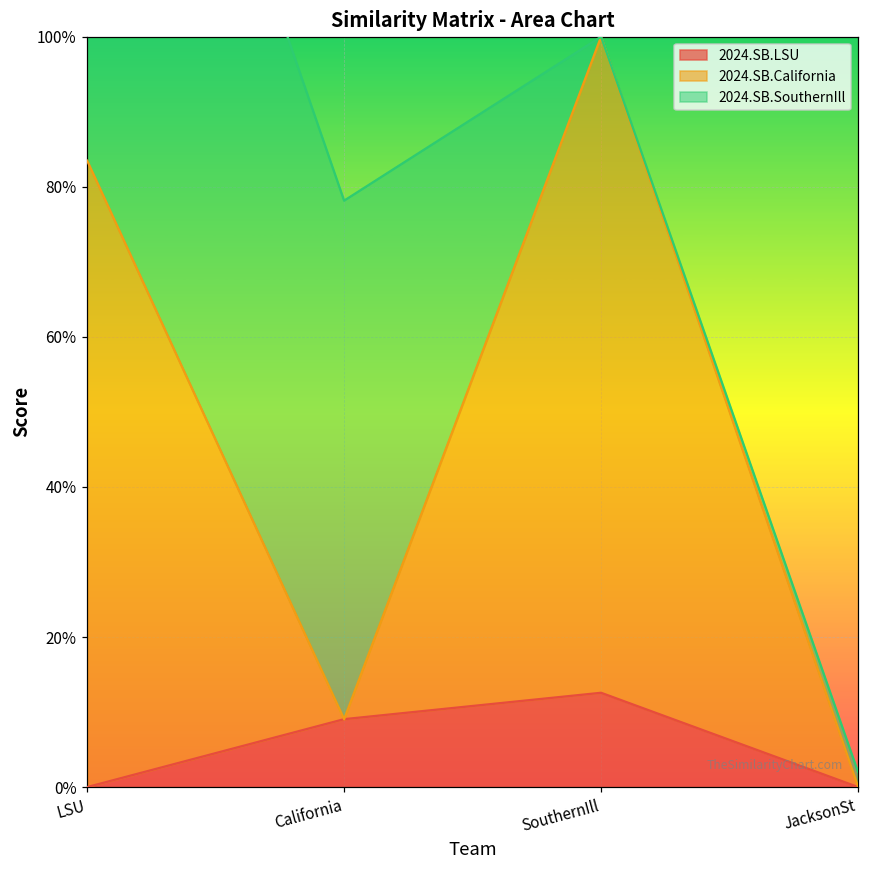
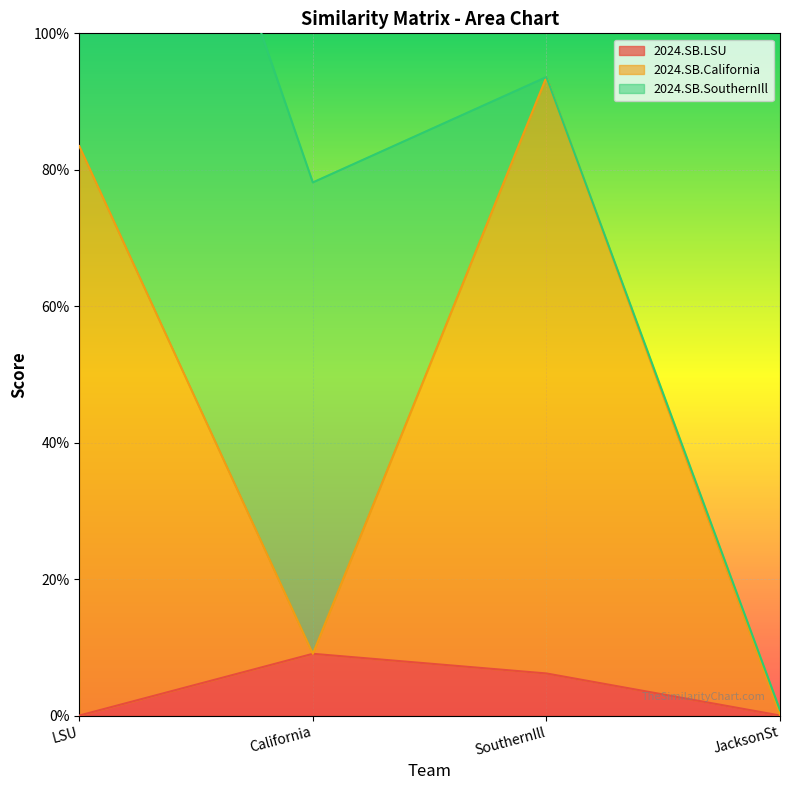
2024.SB.LSU, SouthernIll: 13% -> 6%
2024.SB.SouthernIll, JacksonSt: 2% -> 1%
